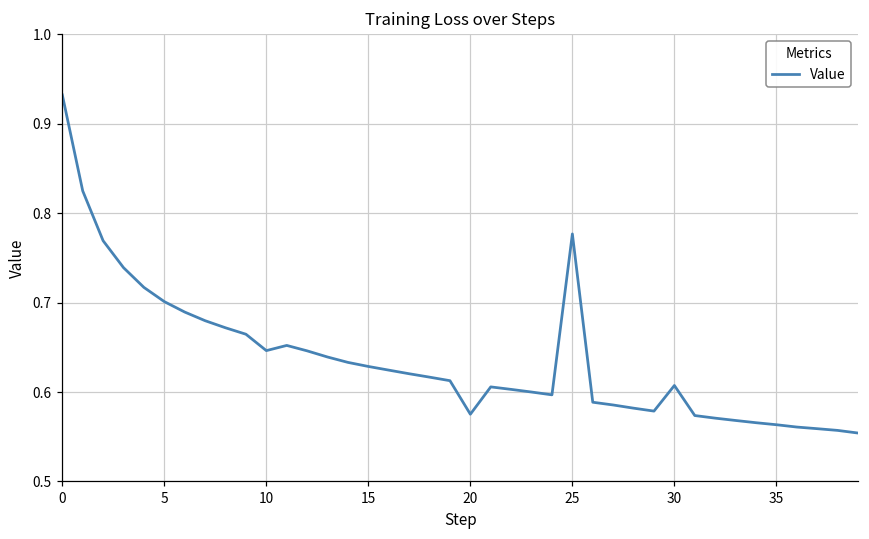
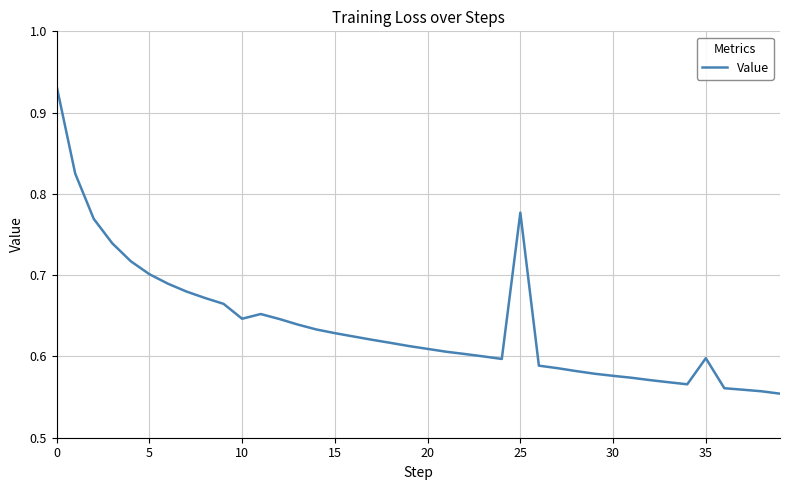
20: 0.58 -> 0.61
30: 0.61 -> 0.58
35: 0.56 -> 0.60
